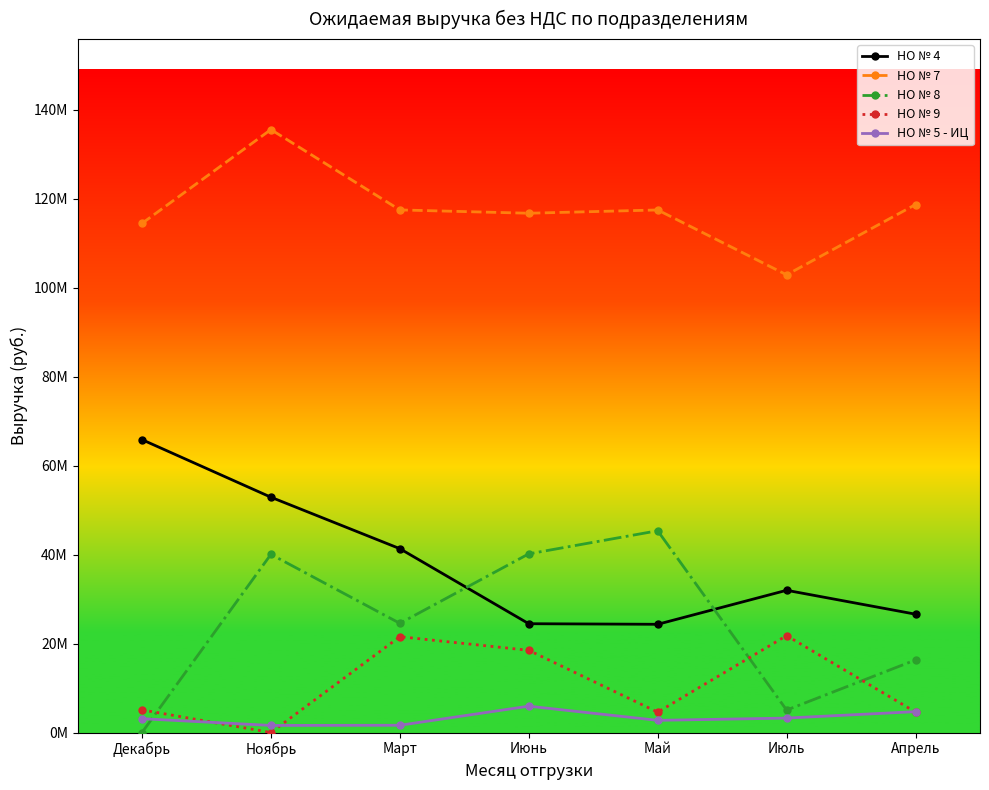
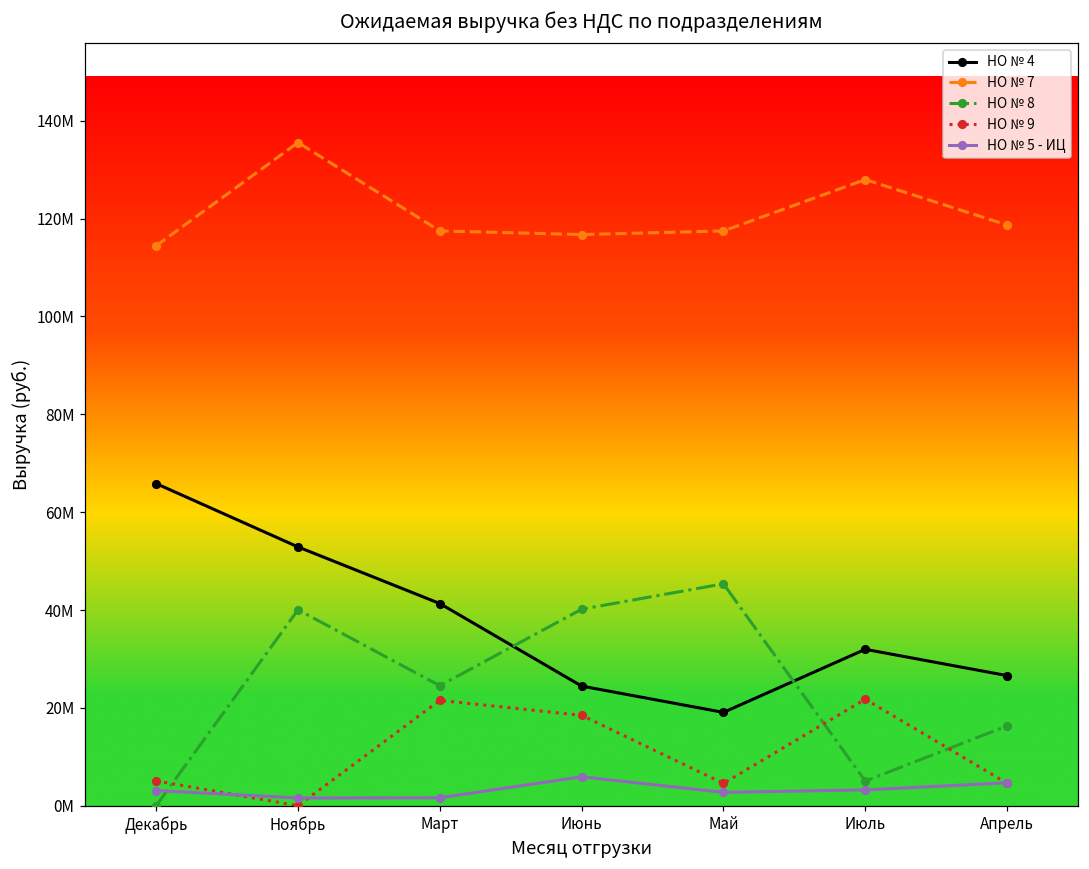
НО № 4, Май: 24000000 -> 19000000
НО № 7, Июль: 103000000 -> 128000000
